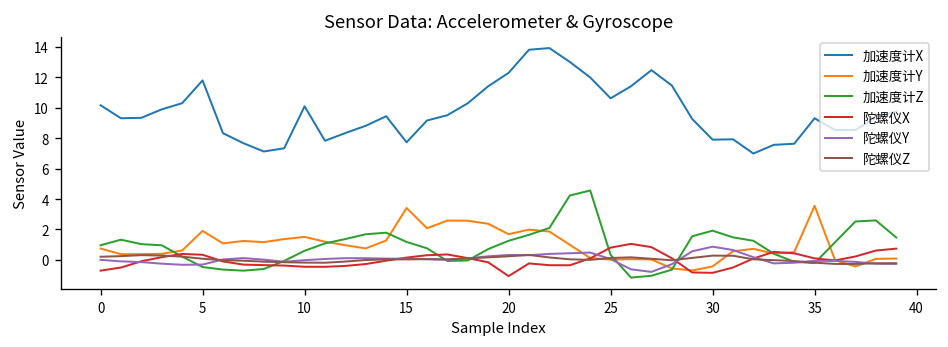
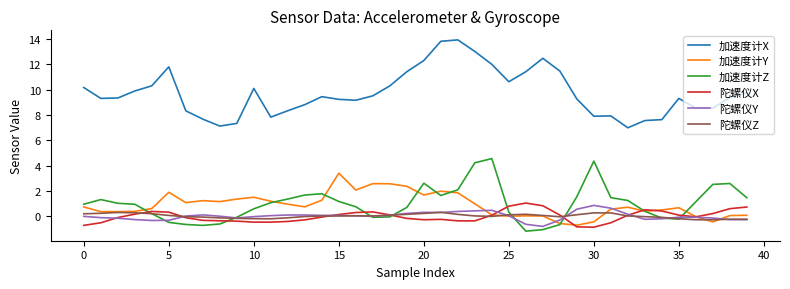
加速度计X, 15: 7.7 -> 9.2
加速度计Z, 20: 1.3 -> 2.6
陀螺仪X, 20: -1.1 -> -0.3
加速度计Z, 30: 1.9 -> 4.4
加速度计Y, 35: 3.6 -> 0.7
